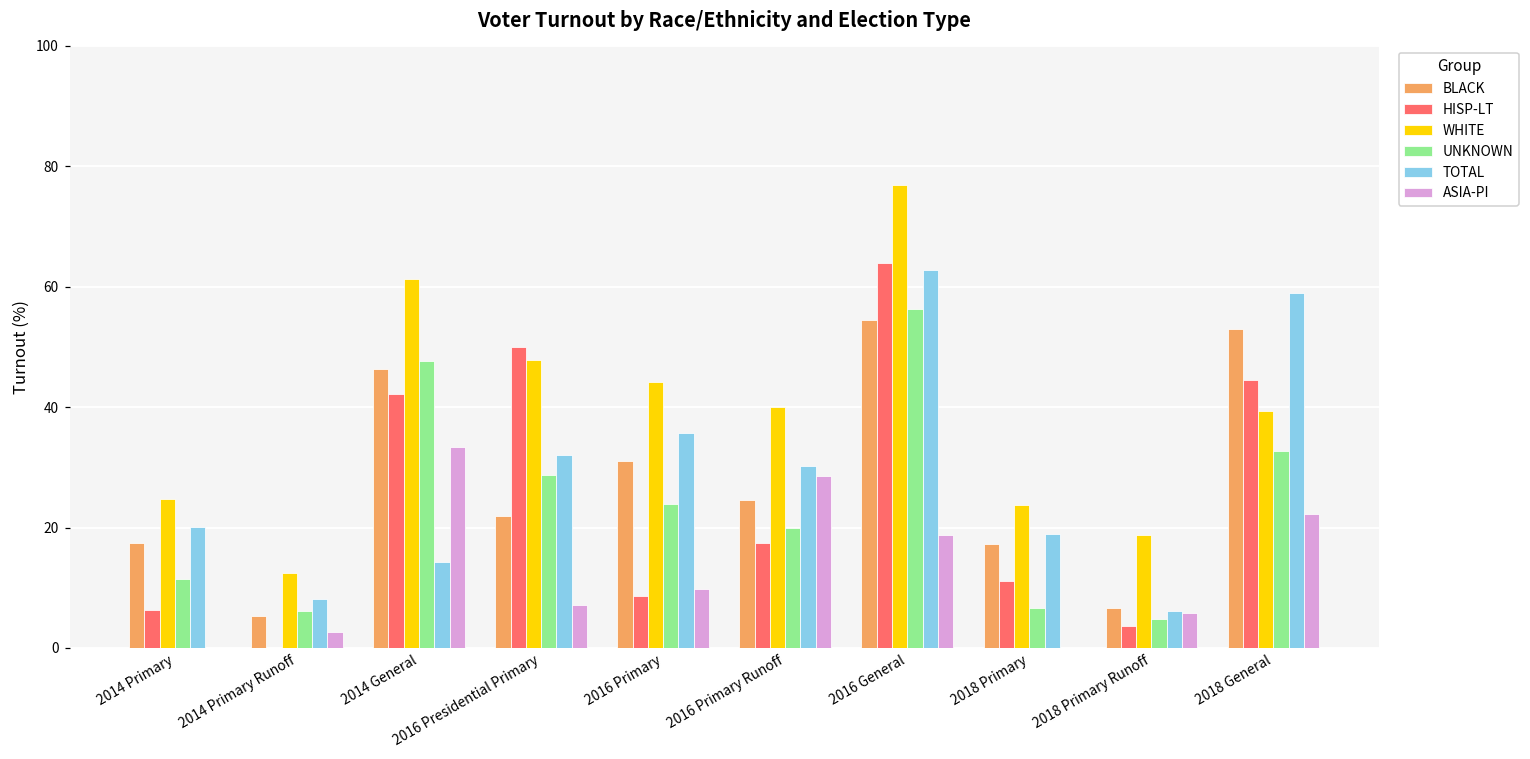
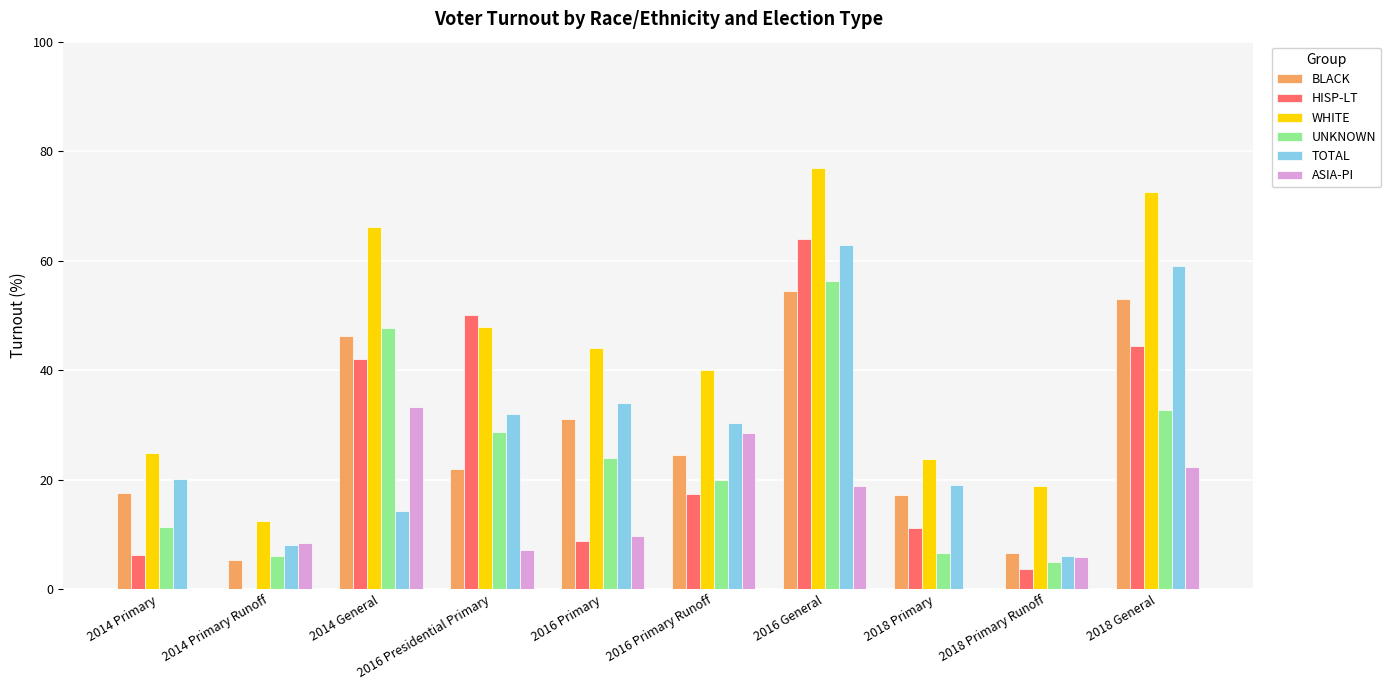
ASIA-PI, 2014 Primary Runoff: 3 -> 8
WHITE, 2014 General: 61 -> 66
TOTAL, 2016 Primary: 36 -> 34
WHITE, 2018 General: 39 -> 73
